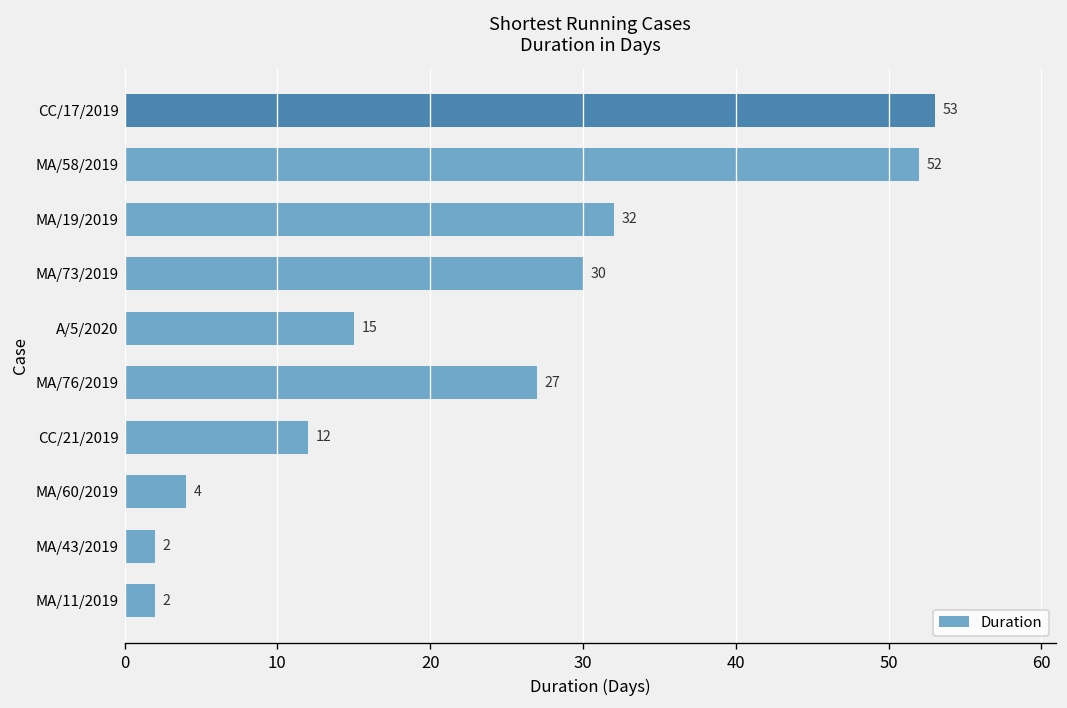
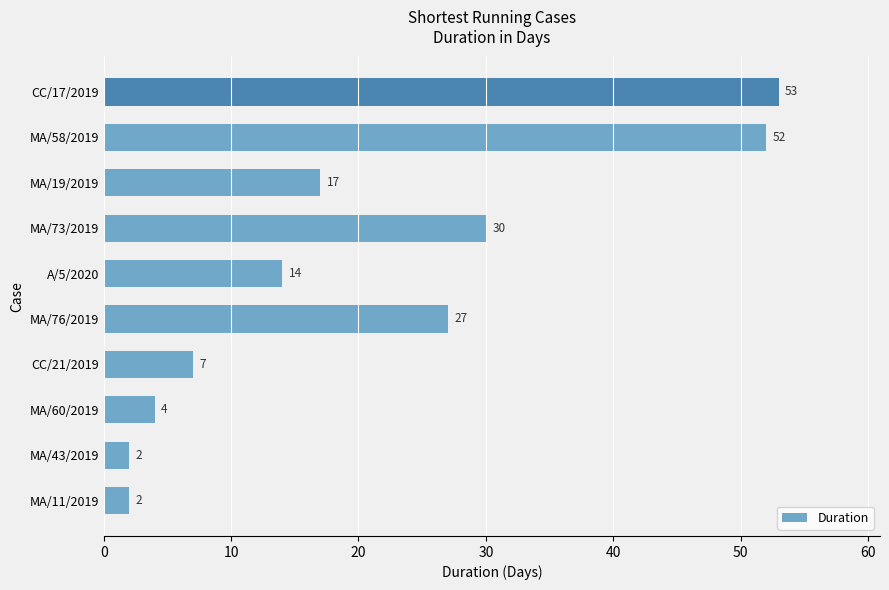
MA/19/2019: 32 -> 17
A/5/2020: 15 -> 14
CC/21/2019: 12 -> 7
